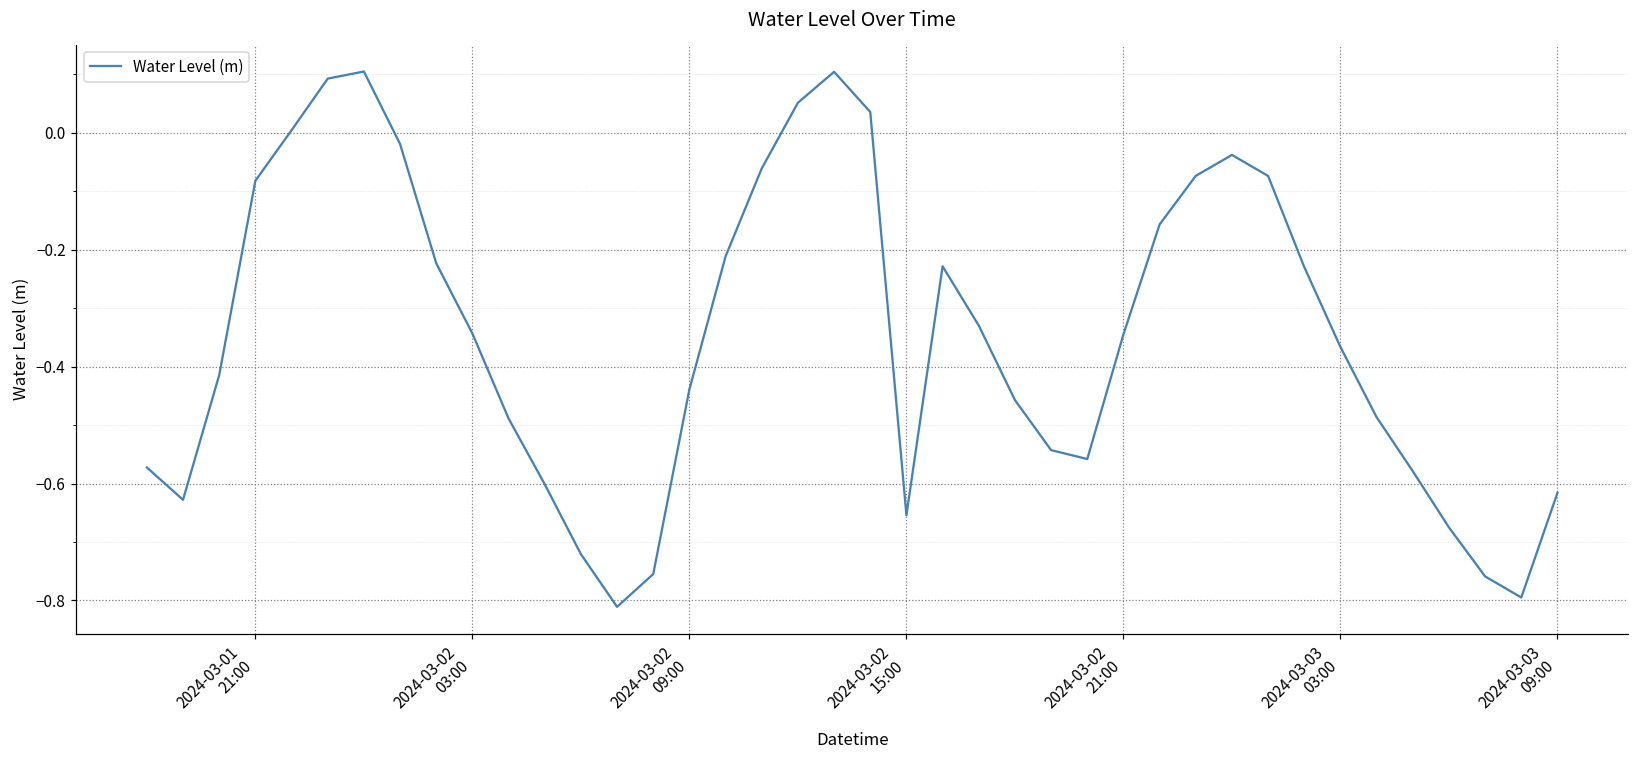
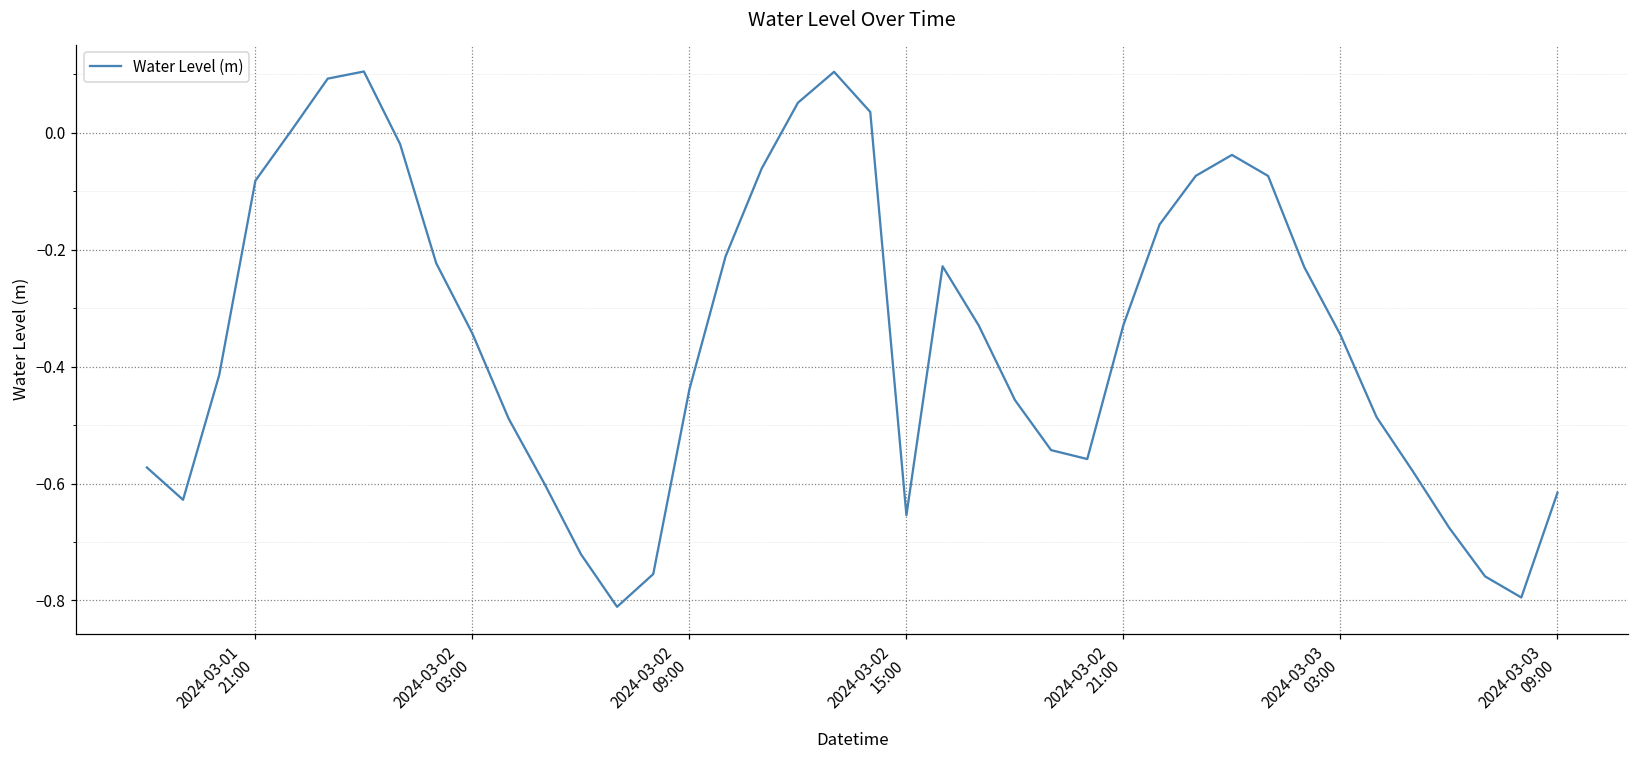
2024-03-02 21:00: -0.34 -> -0.33
2024-03-03 03:00: -0.37 -> -0.35
